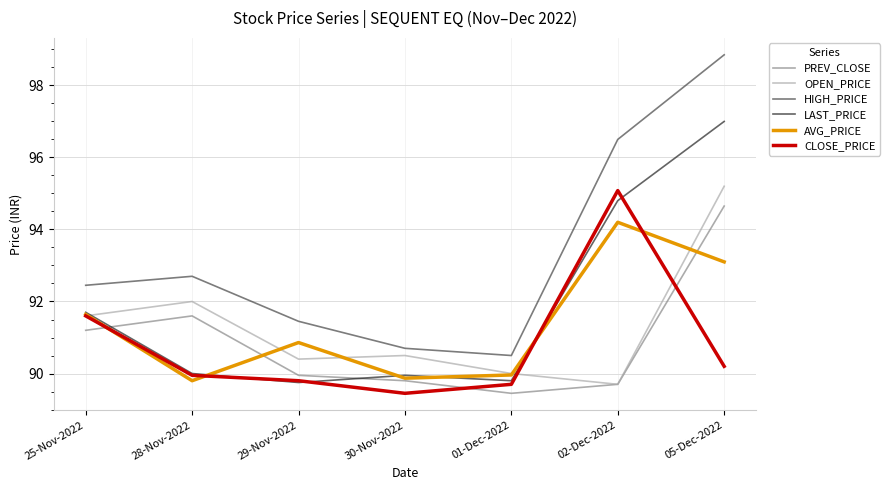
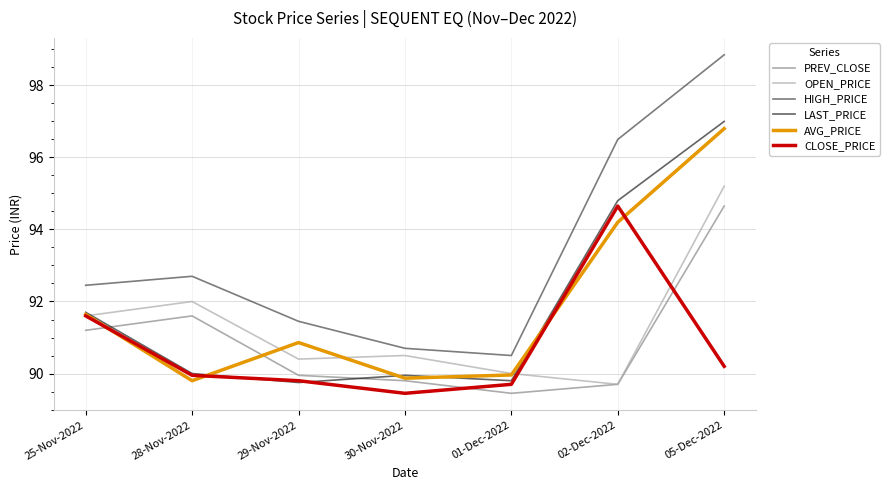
CLOSE_PRICE, 02-Dec-2022: 95.1 -> 94.7
AVG_PRICE, 05-Dec-2022: 93.1 -> 96.8
